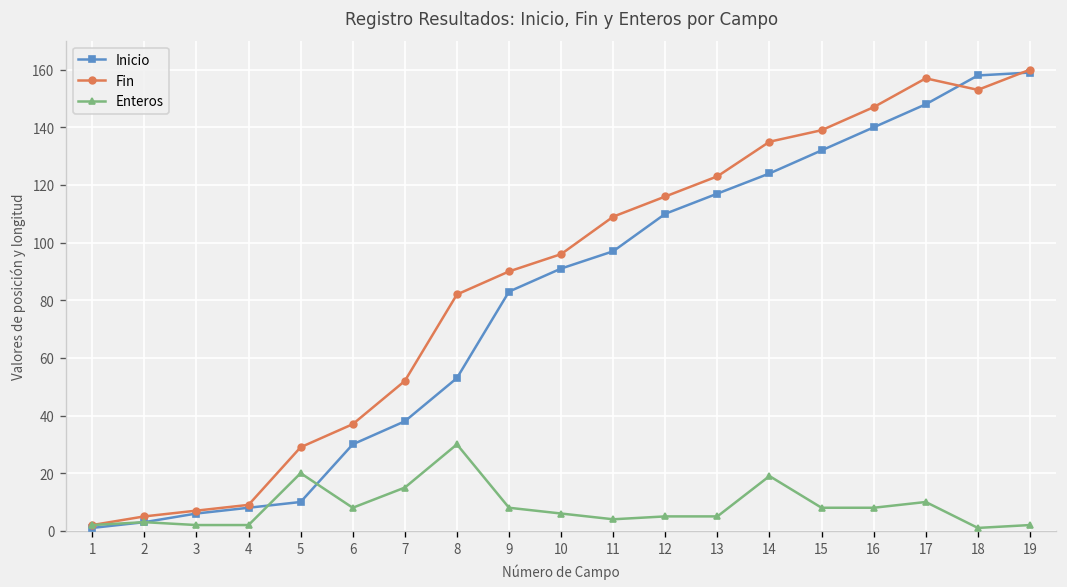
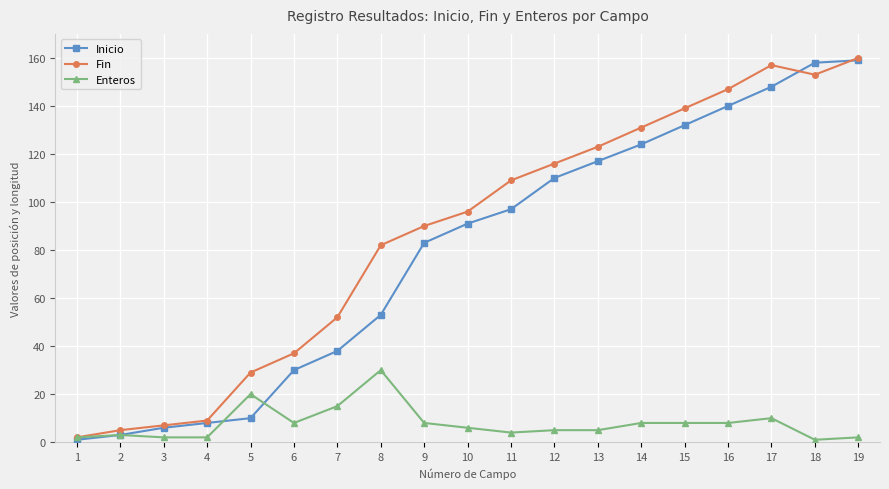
Fin, 14: 135 -> 131
Enteros, 14: 19 -> 8
